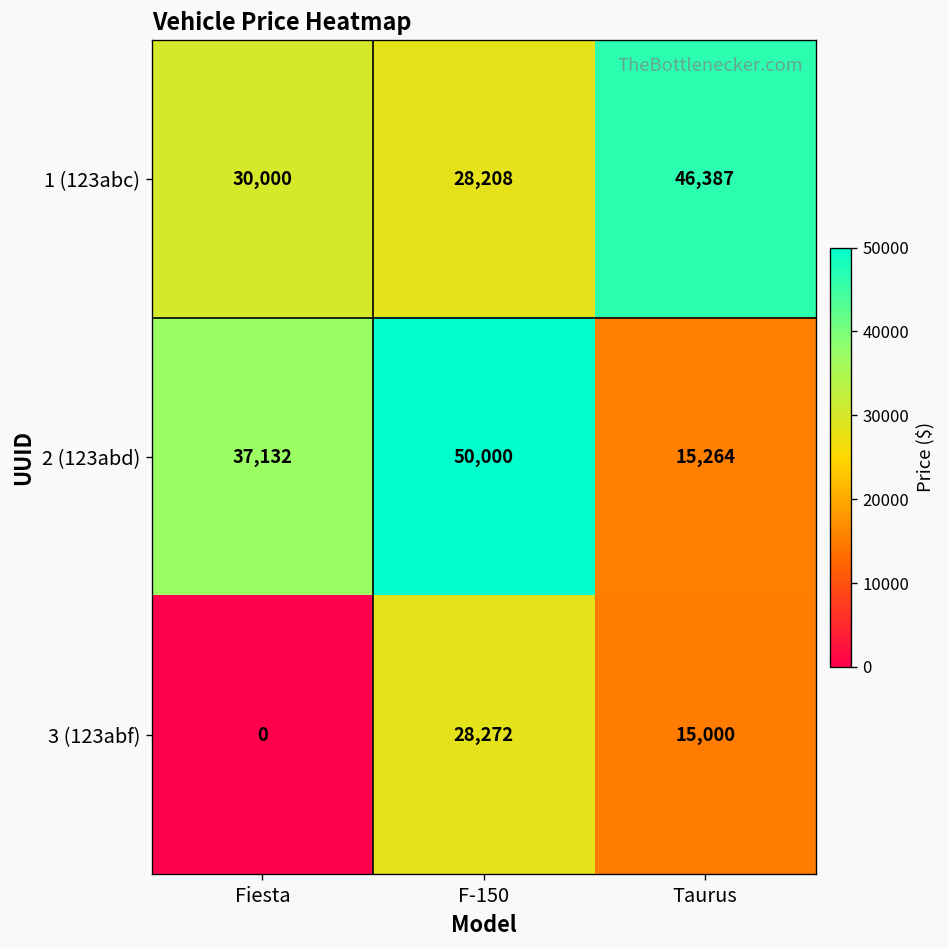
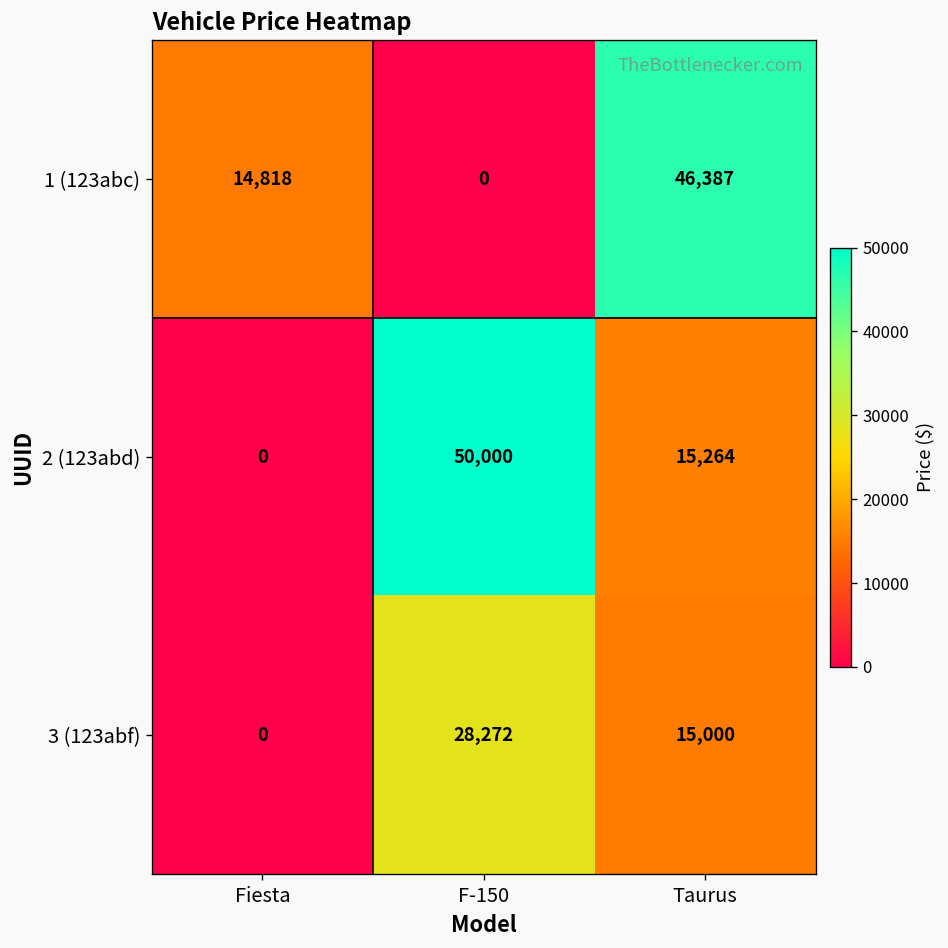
1 (123abc), Fiesta: 30,000 -> 14,818
1 (123abc), F-150: 28,208 -> 0
2 (123abd), Fiesta: 37,132 -> 0
